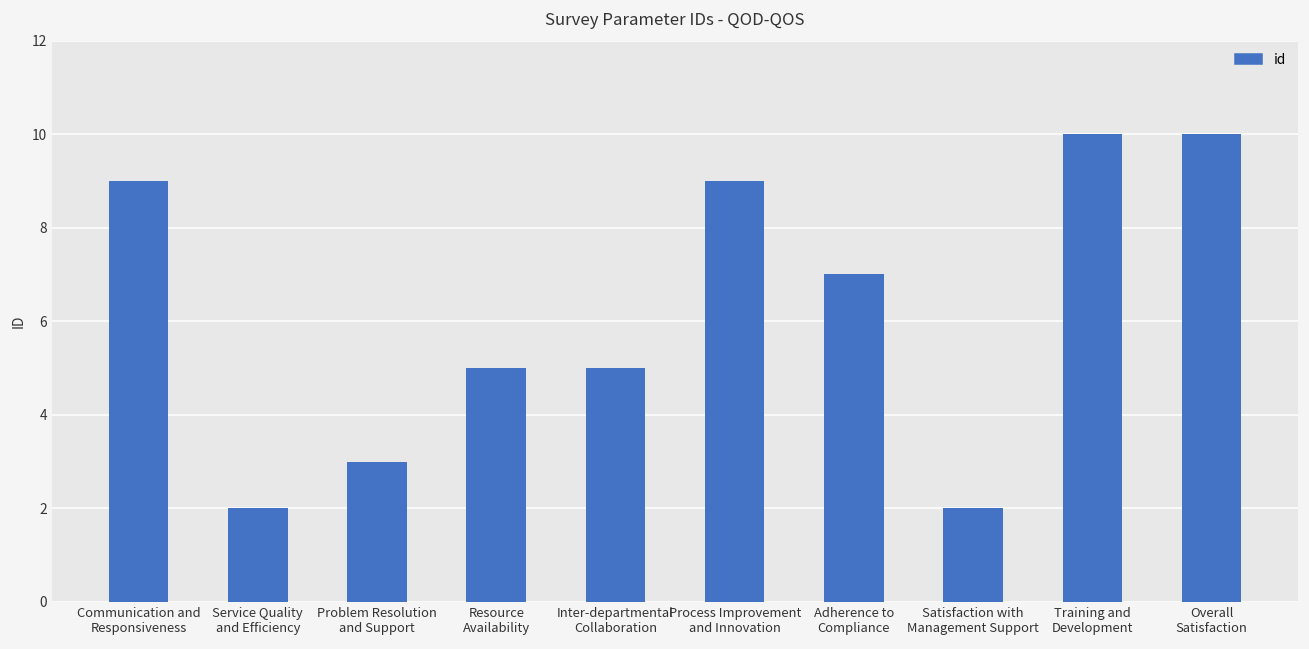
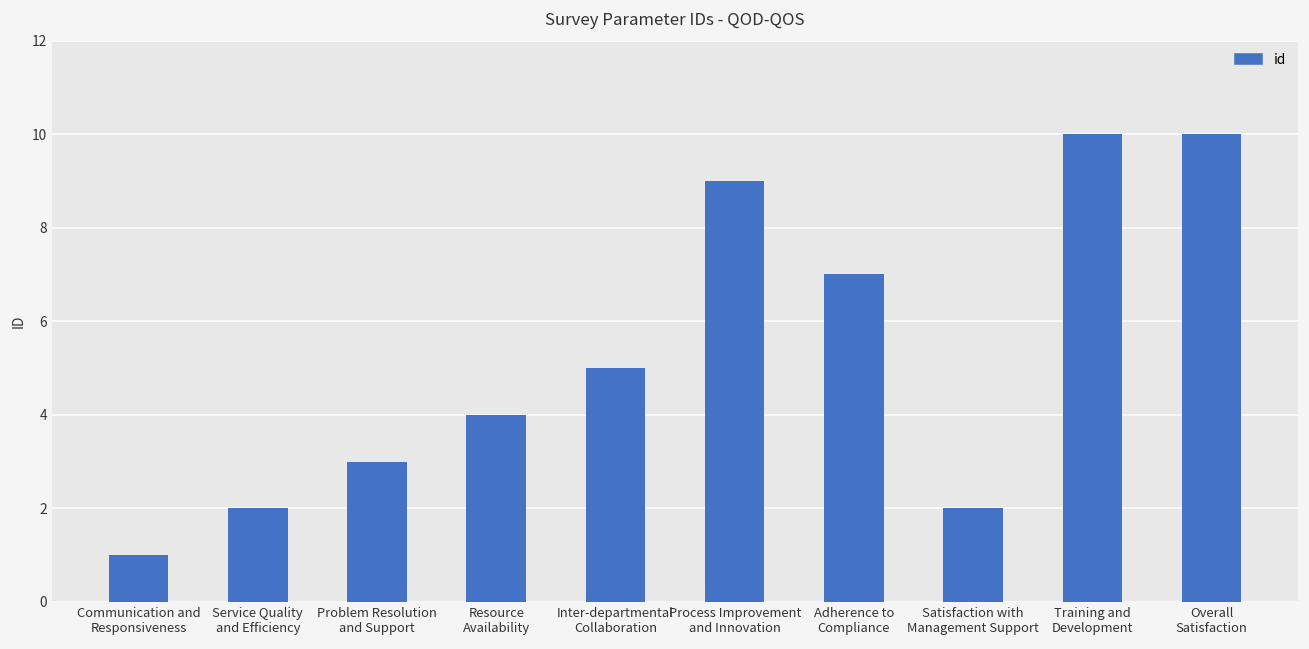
Communication and Responsiveness: 9 -> 1
Resource Availability: 5 -> 4
